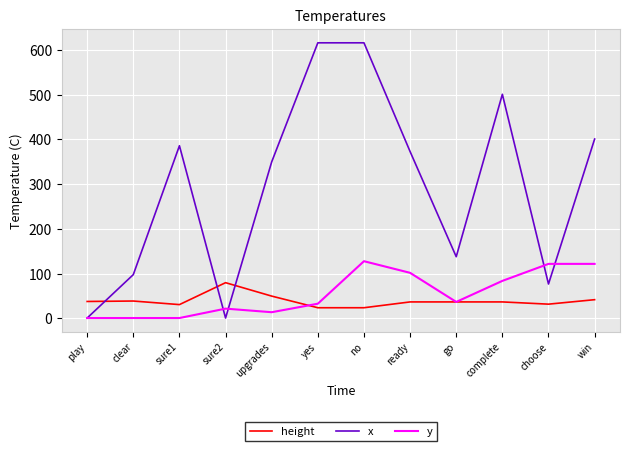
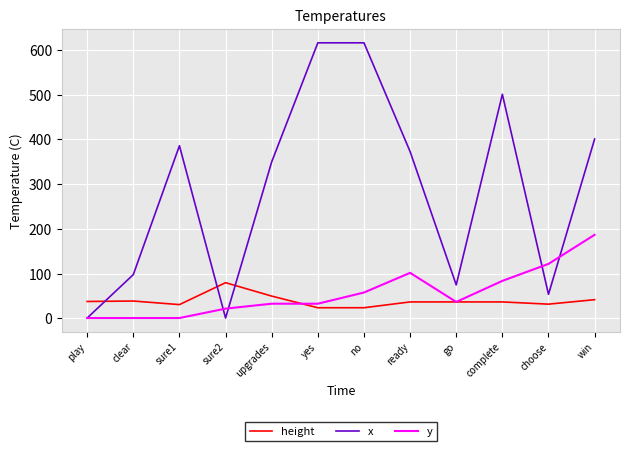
y, upgrades: 10 -> 30
y, no: 130 -> 60
x, go: 140 -> 80
x, choose: 80 -> 50
y, win: 120 -> 190
